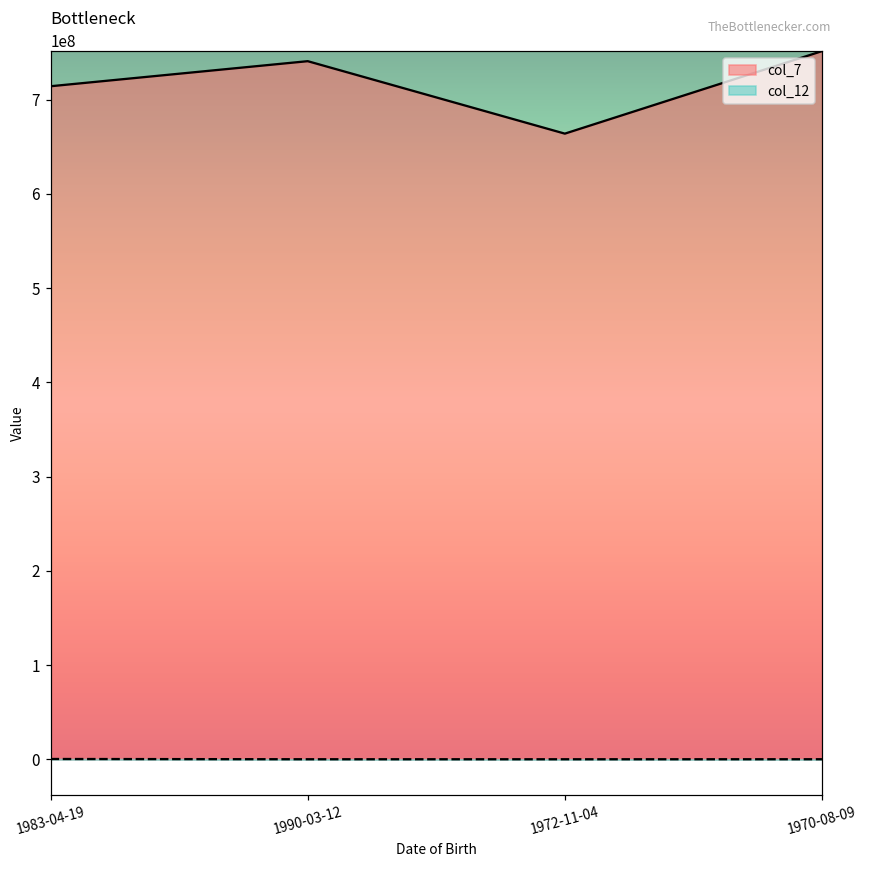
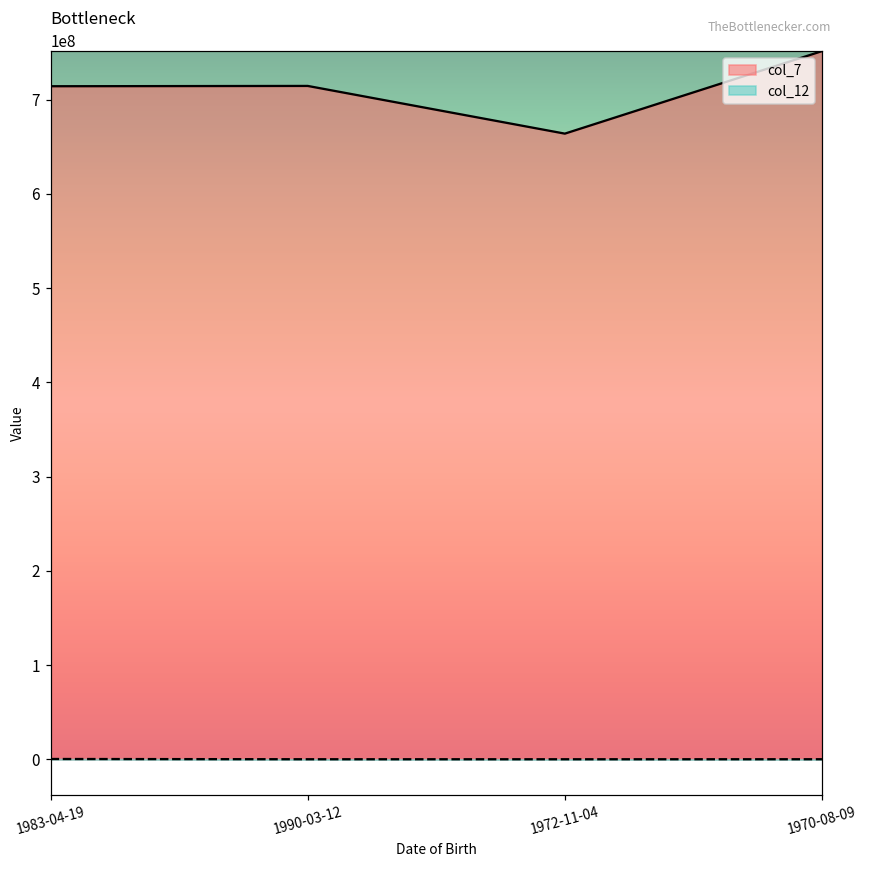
col_7, 1990-03-12: 740000000 -> 710000000
